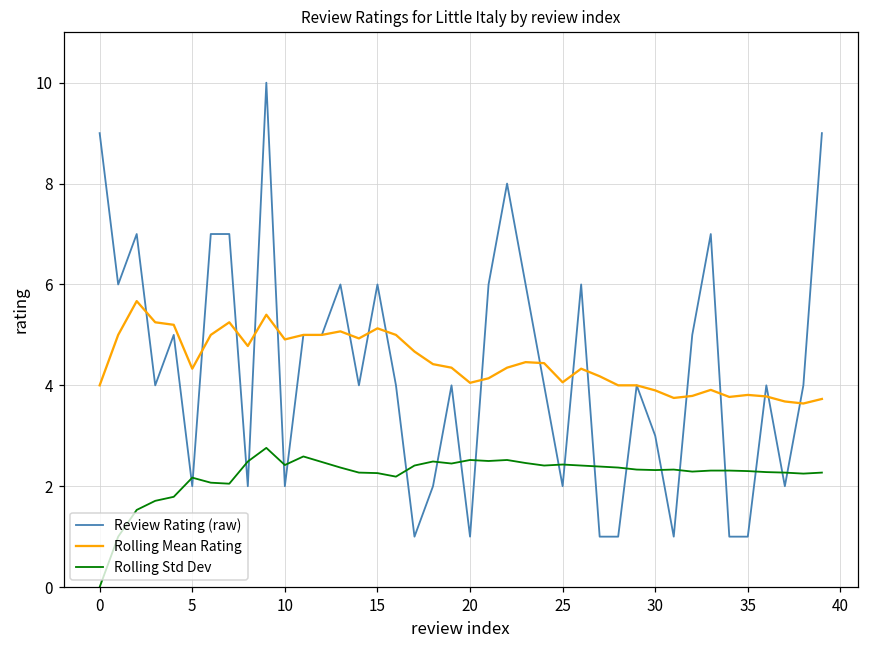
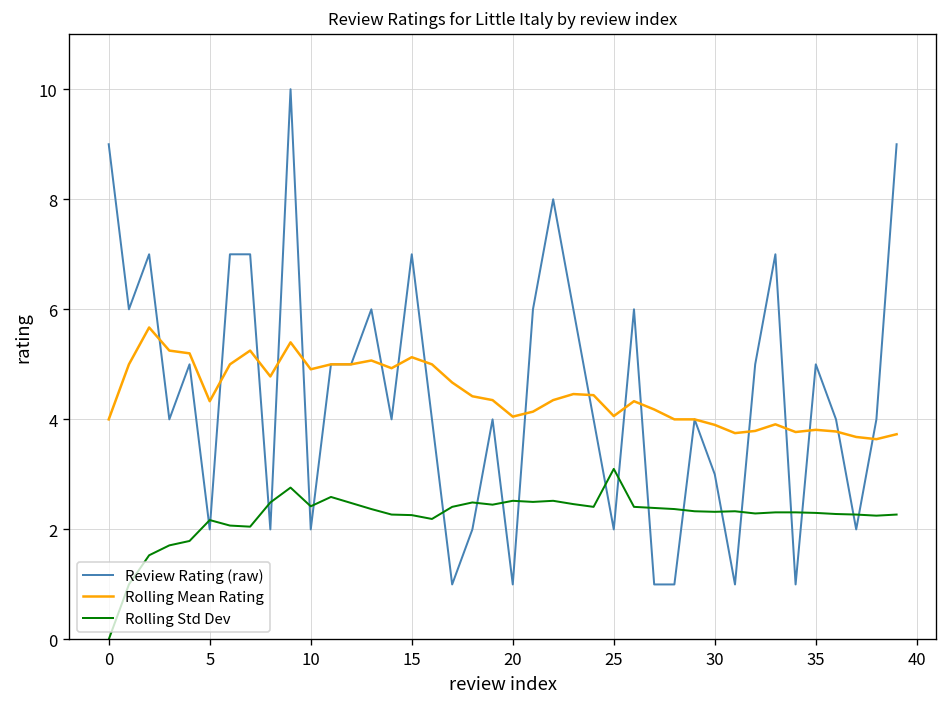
Review Rating (raw), 15: 6 -> 7
Rolling Std Dev, 25: 2.4 -> 3.1
Review Rating (raw), 35: 1 -> 5
